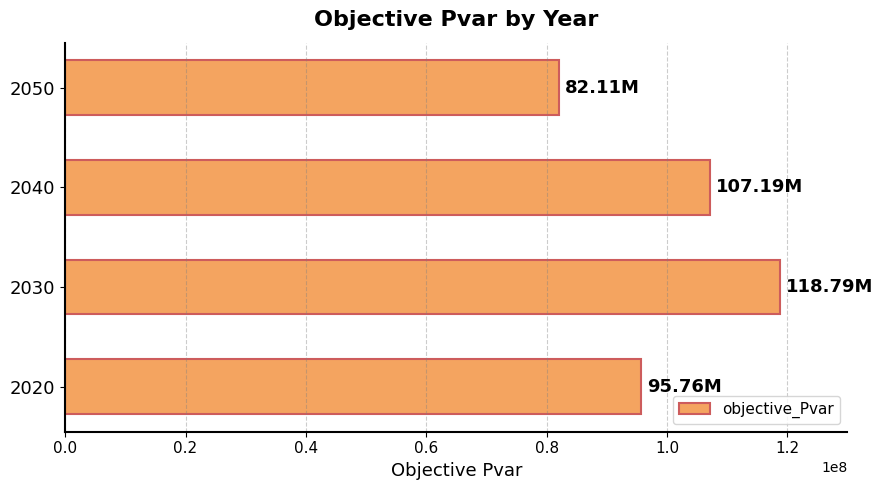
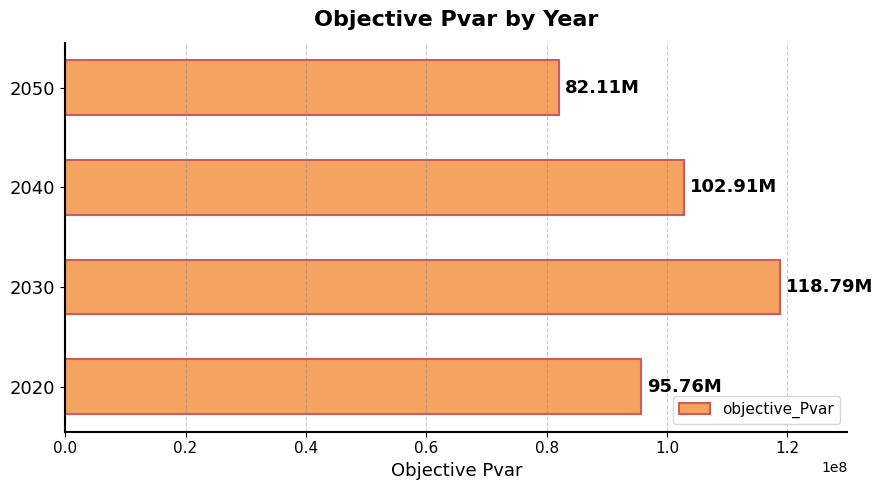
2040: 107.19M -> 102.91M
